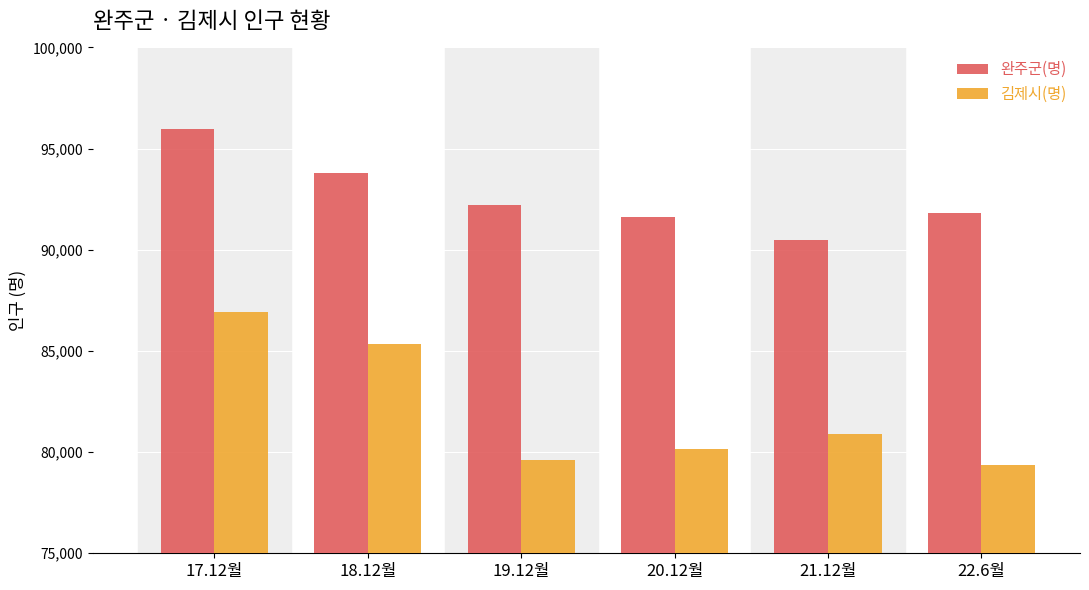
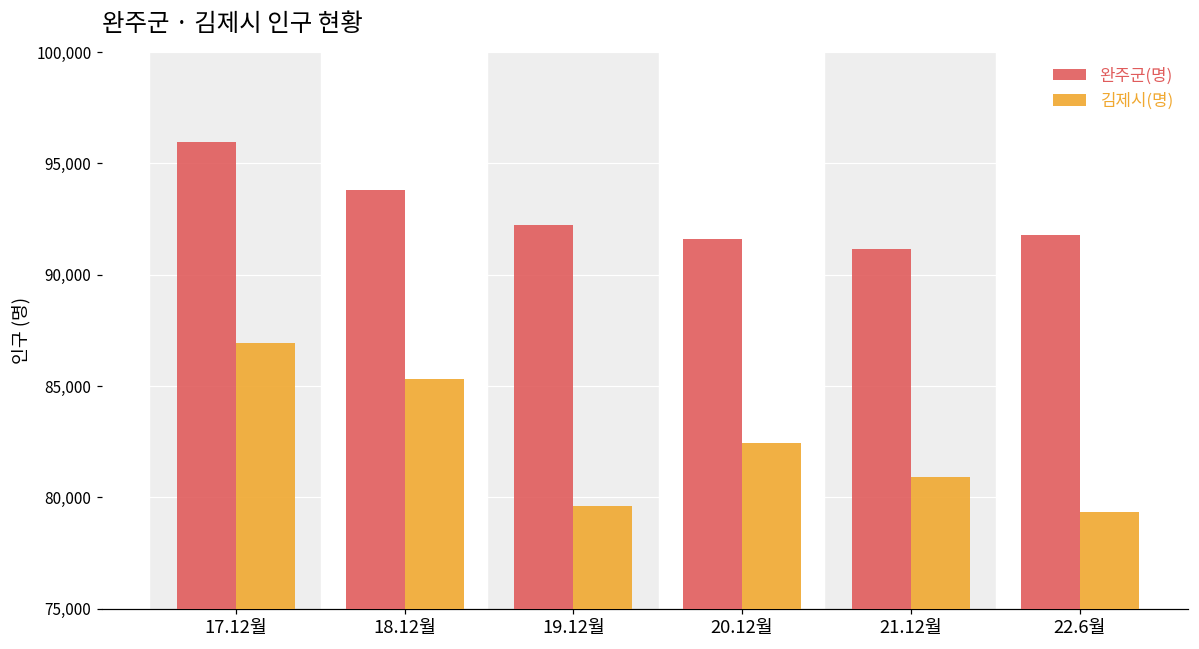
김제시(명), 20.12월: 80,200 -> 82,500
완주군(명), 21.12월: 90,500 -> 91,100
